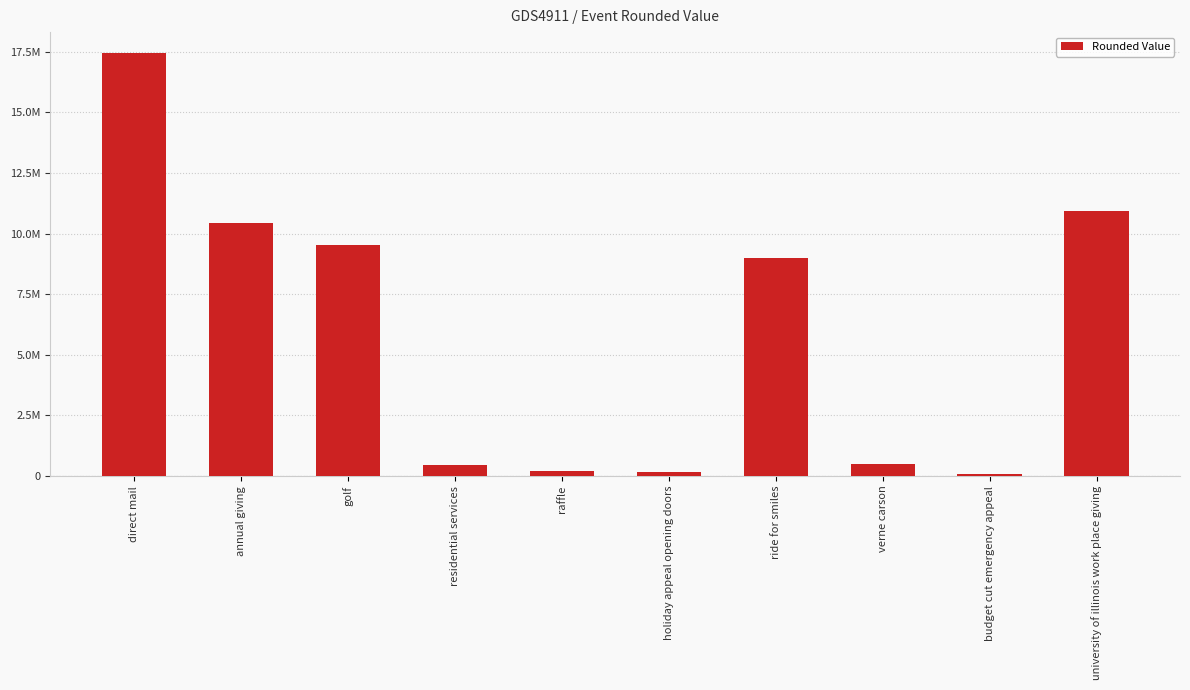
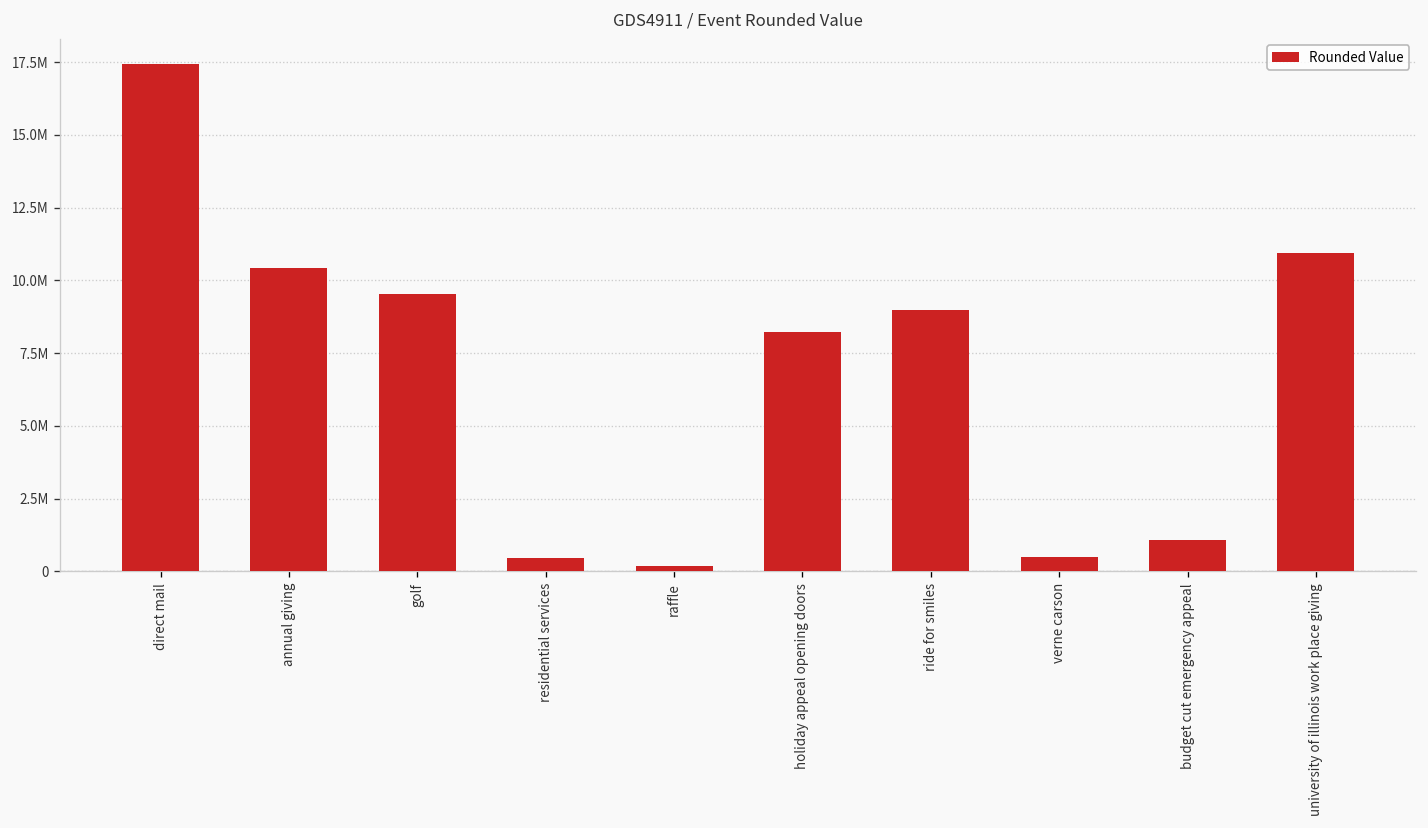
holiday appeal opening doors: 200000 -> 8200000
budget cut emergency appeal: 100000 -> 1100000
